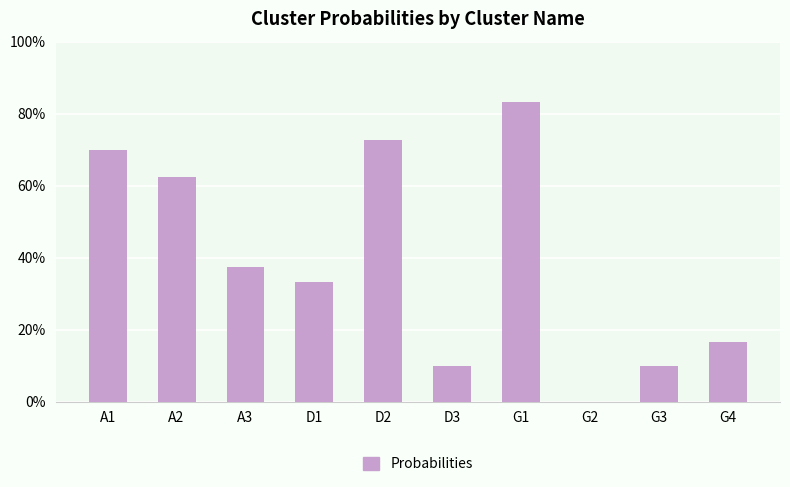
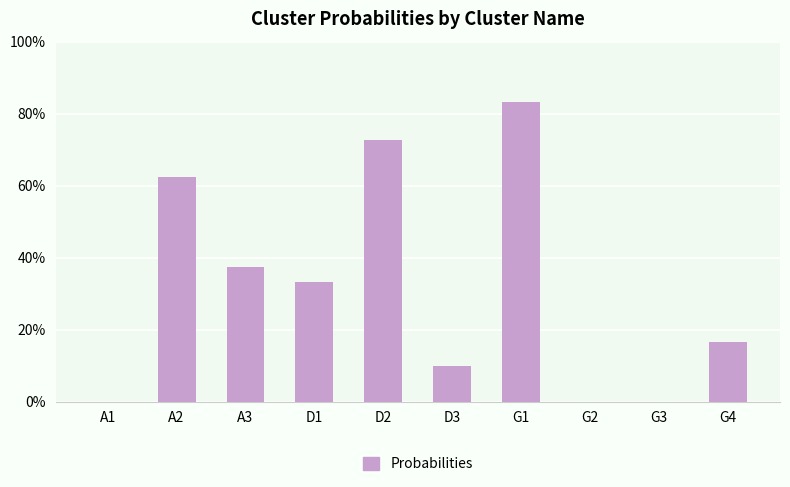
A1: 70% -> 0%
G3: 10% -> 0%
